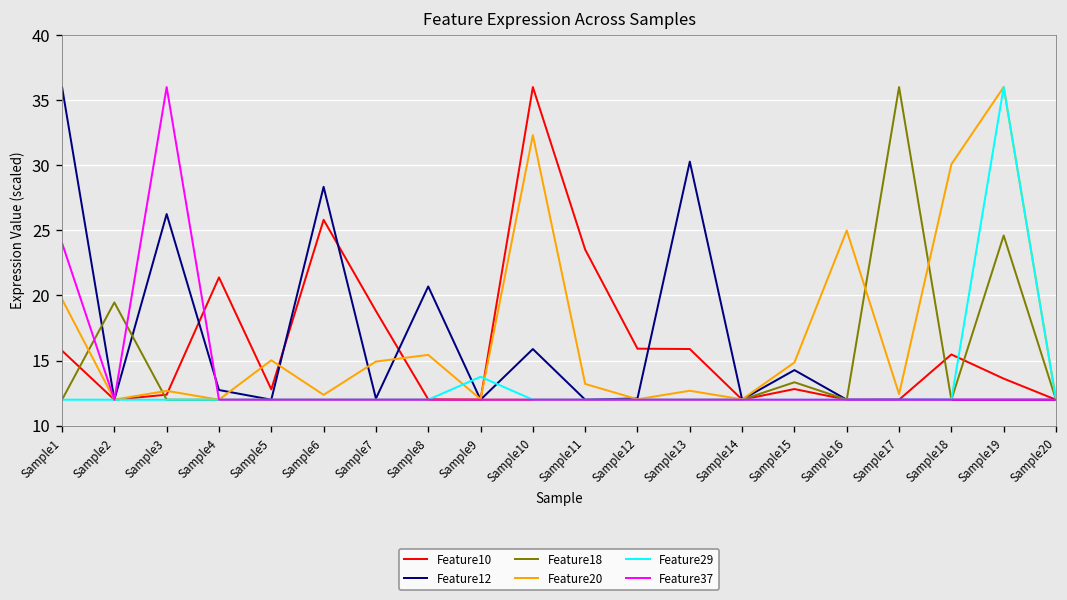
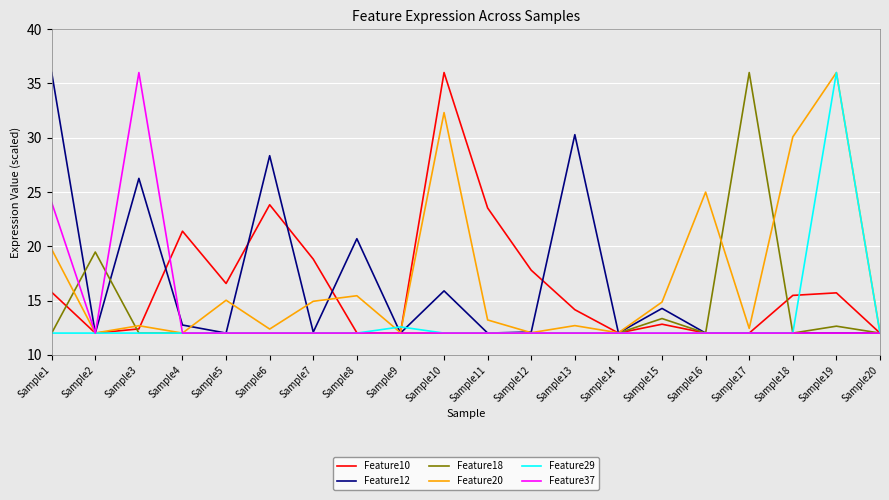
Feature10, Sample5: 12.8 -> 16.6
Feature10, Sample6: 25.8 -> 23.8
Feature29, Sample9: 13.8 -> 12.6
Feature10, Sample12: 15.9 -> 17.8
Feature10, Sample13: 15.9 -> 14.2
Feature10, Sample19: 13.6 -> 15.7
Feature18, Sample19: 24.6 -> 12.6
